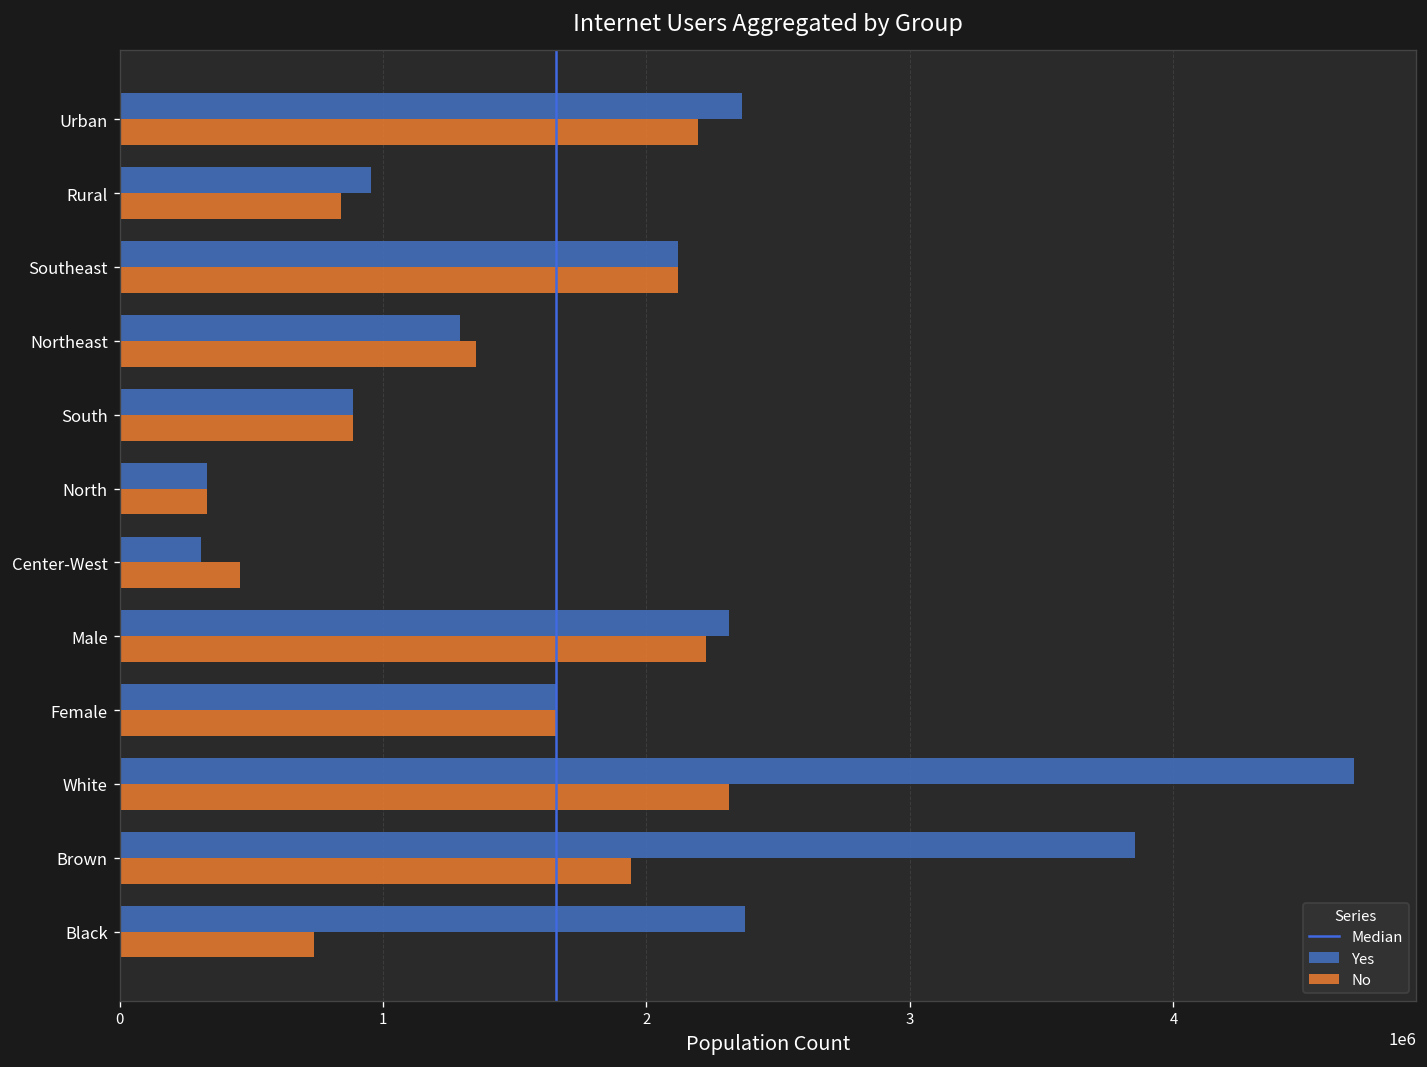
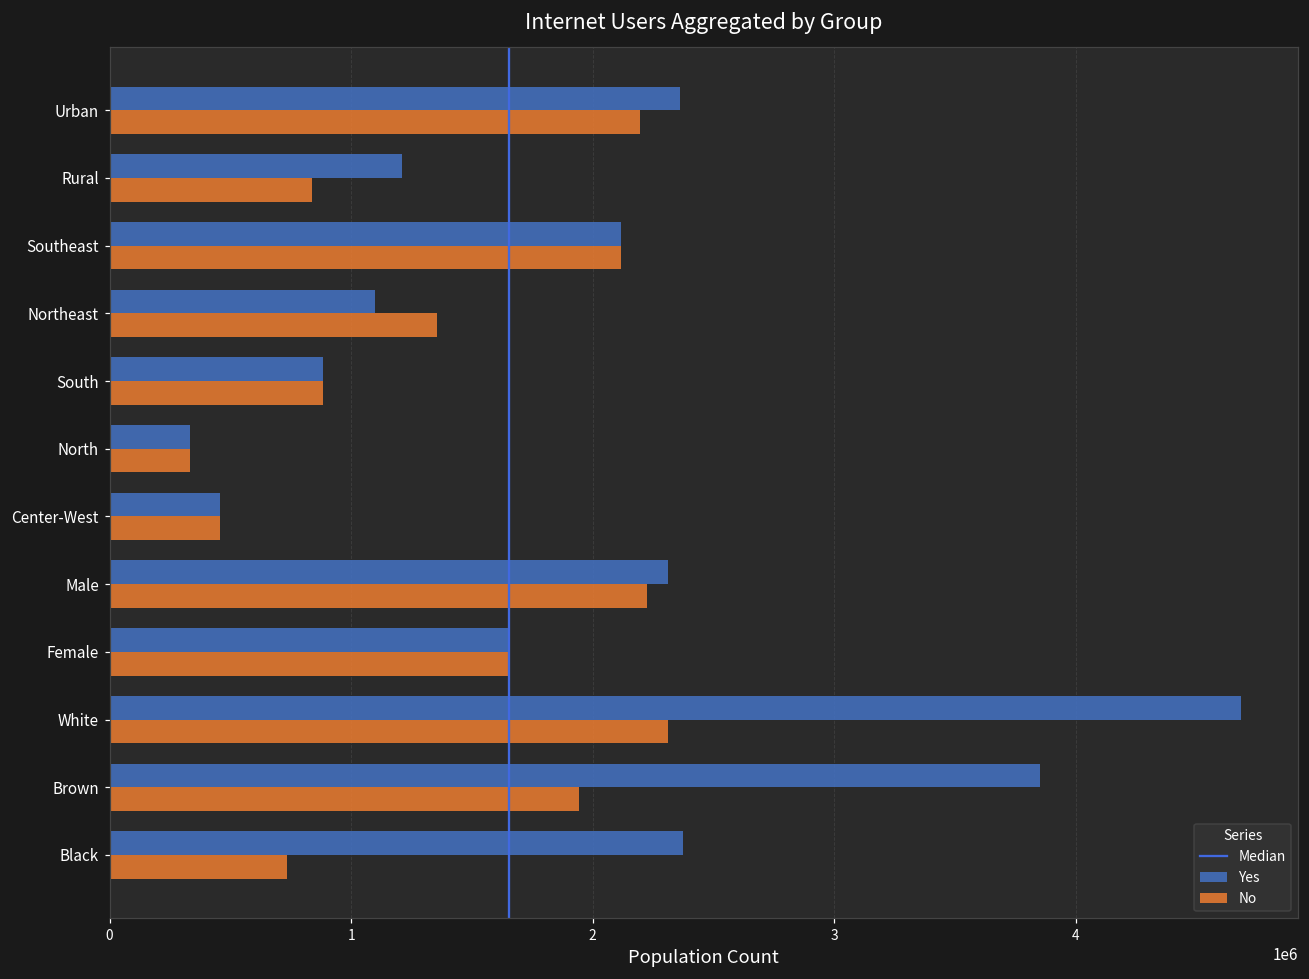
Yes, Rural: 960000 -> 1210000
Yes, Northeast: 1290000 -> 1100000
Yes, Center-West: 310000 -> 460000
